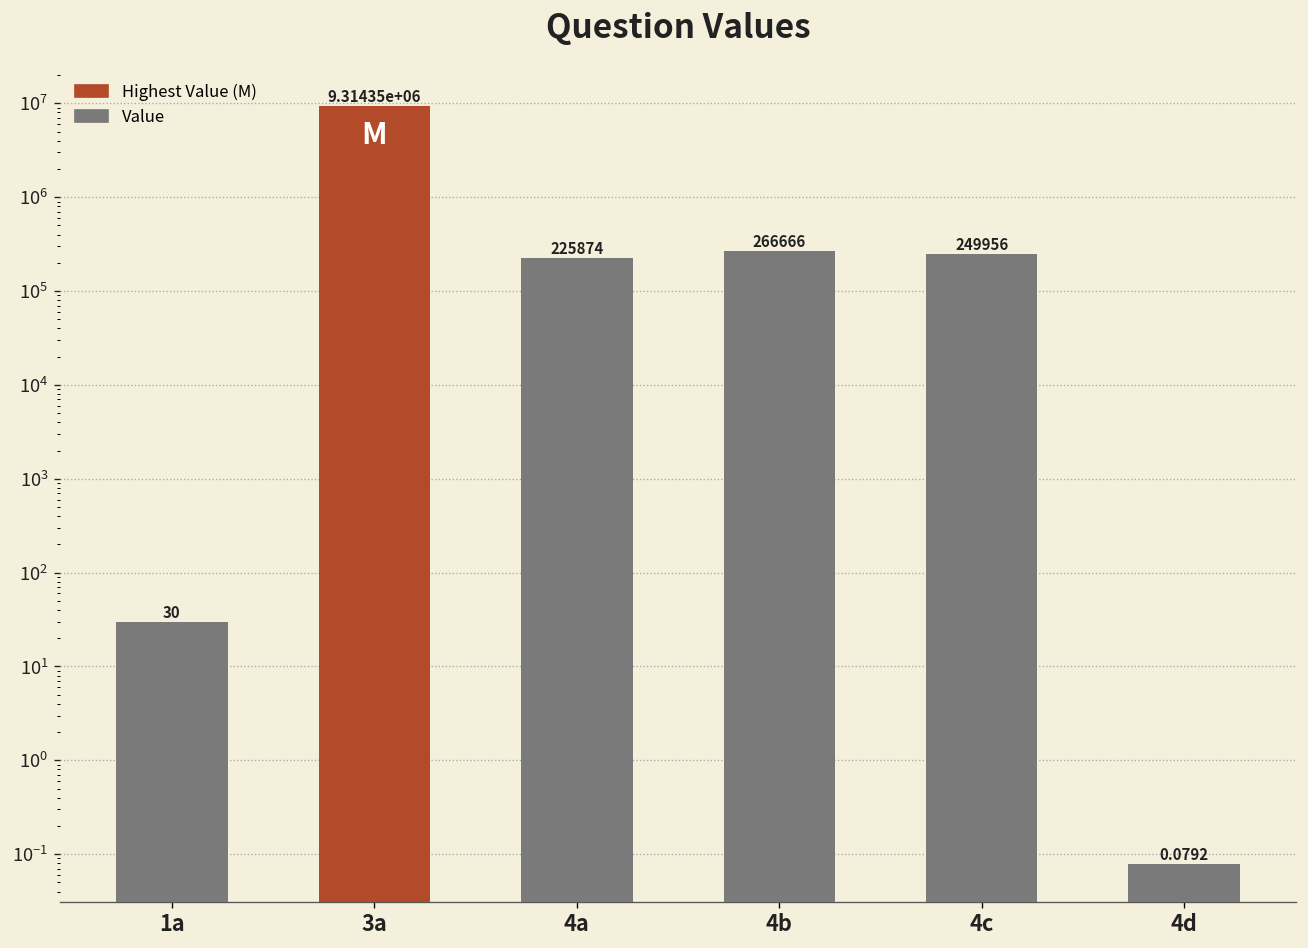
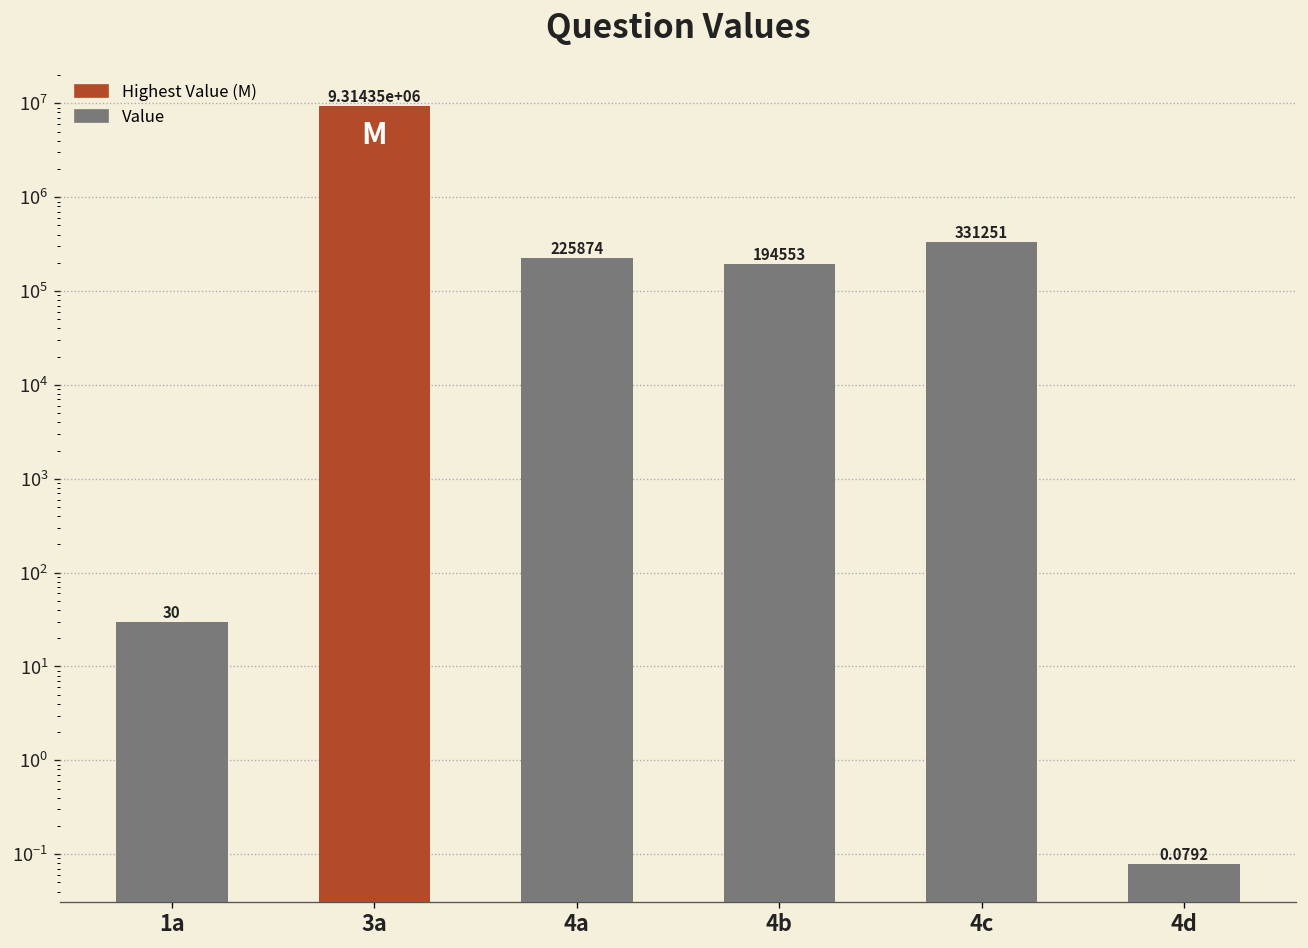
4b: 266666 -> 194553
4c: 249956 -> 331251
